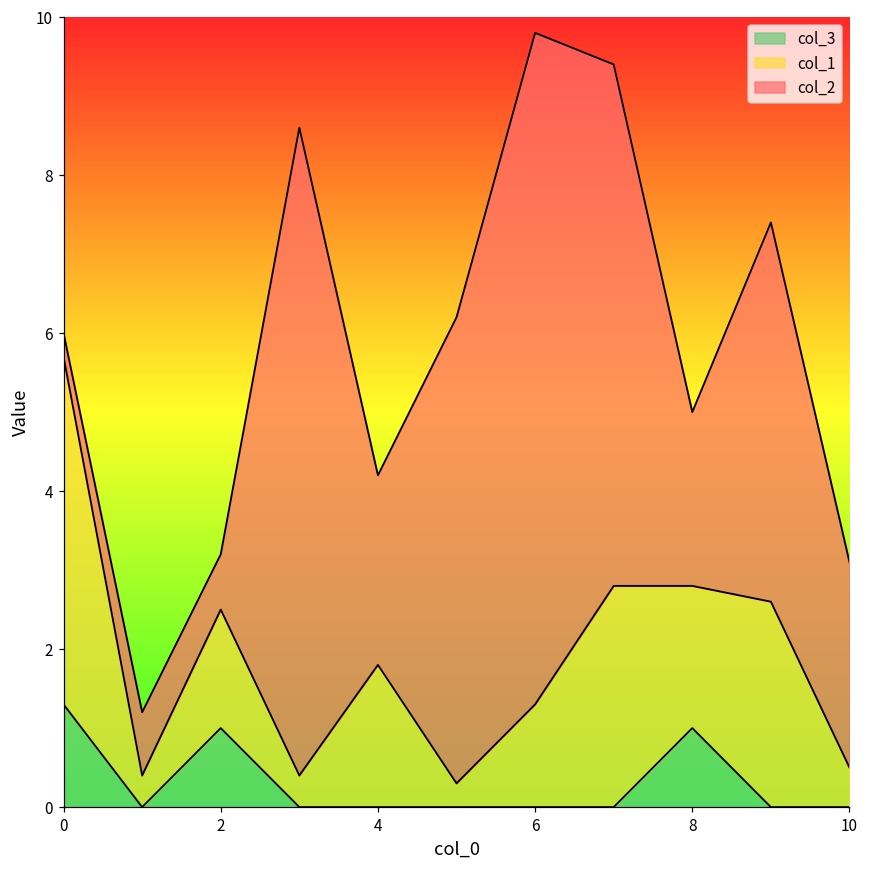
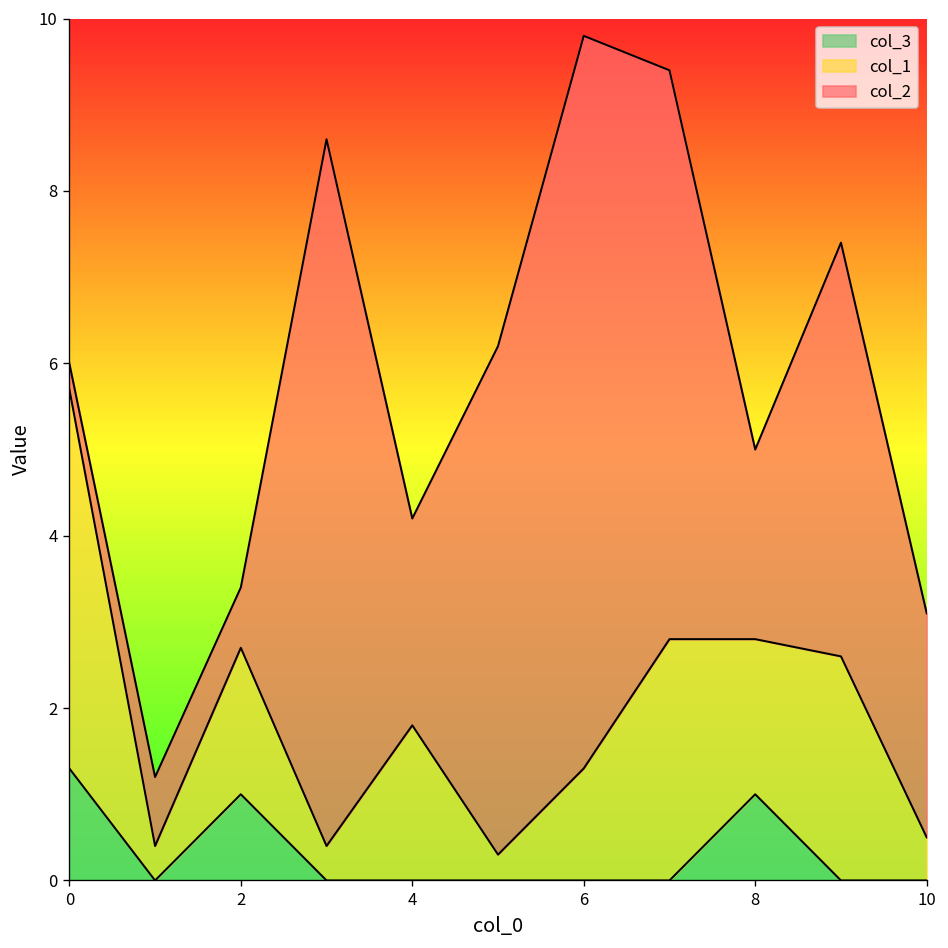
col_1, 2: 1.5 -> 1.7
